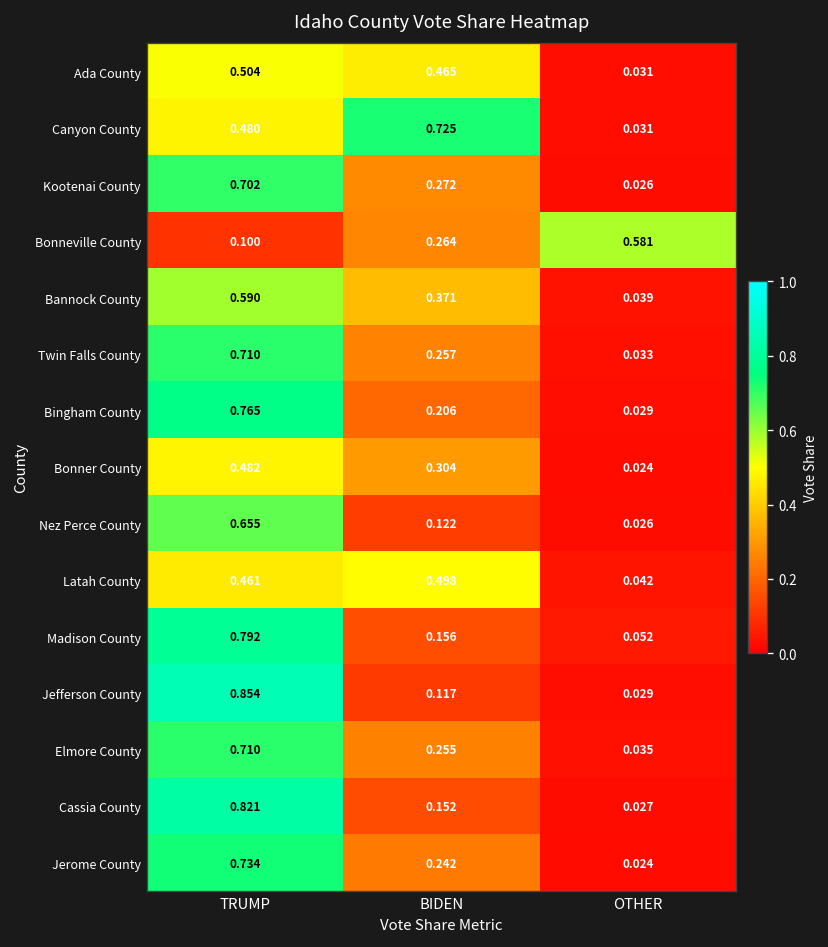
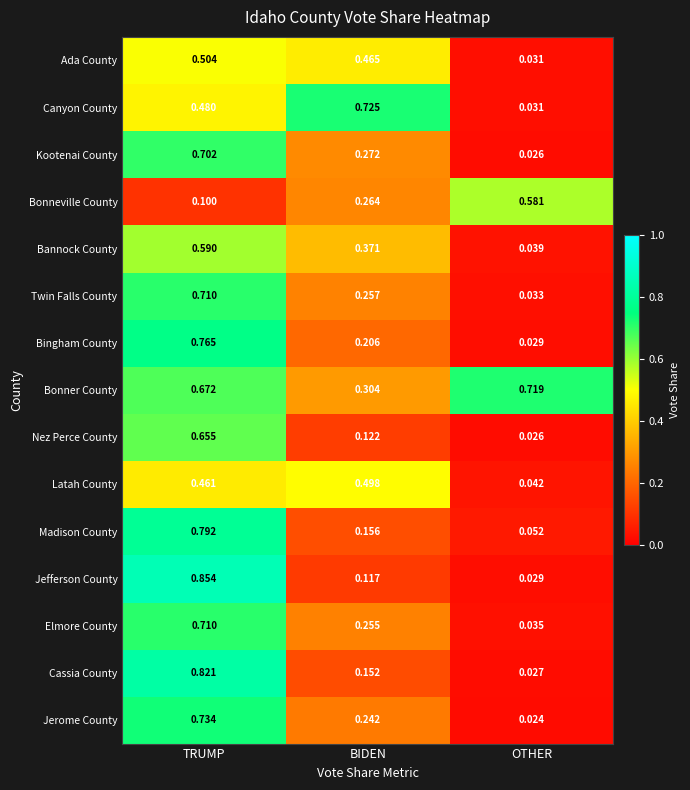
Bonner County, TRUMP: 0.482 -> 0.672
Bonner County, OTHER: 0.024 -> 0.719
